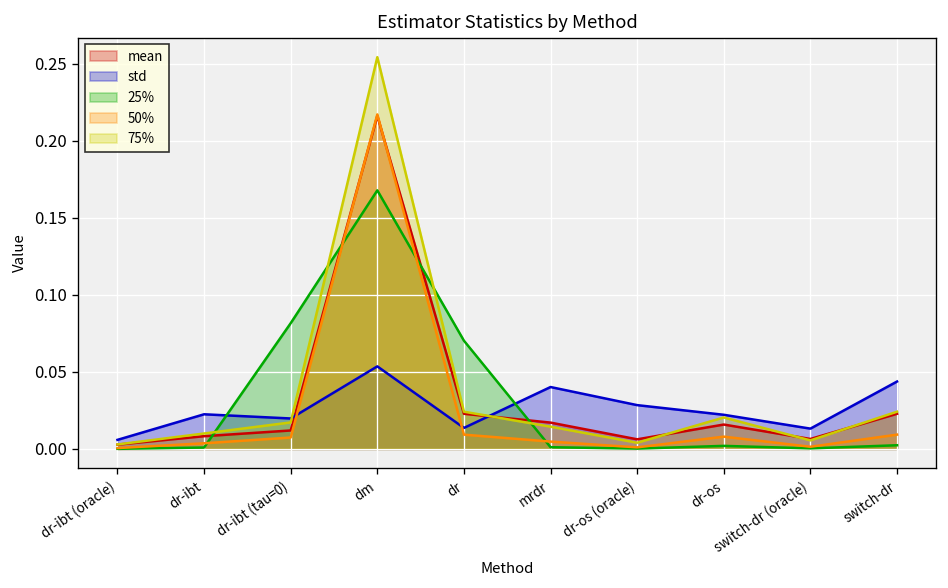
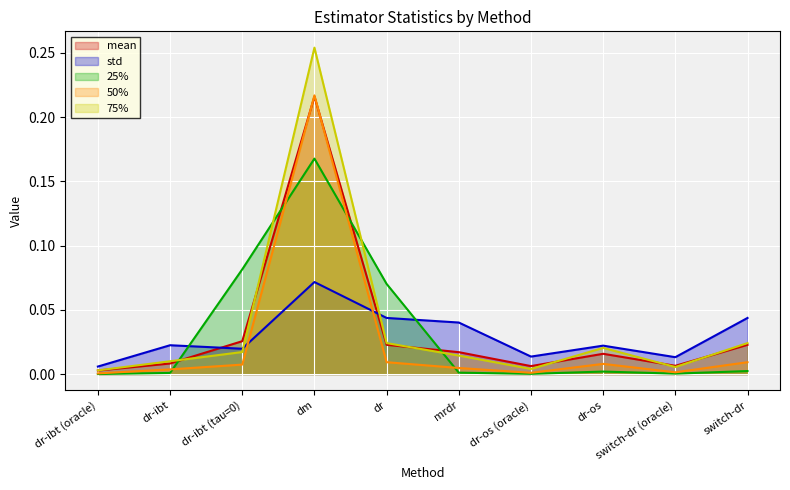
mean, dr-ibt (tau=0): 0.012 -> 0.026
std, dm: 0.054 -> 0.072
std, dr: 0.014 -> 0.044
std, dr-os (oracle): 0.028 -> 0.014
